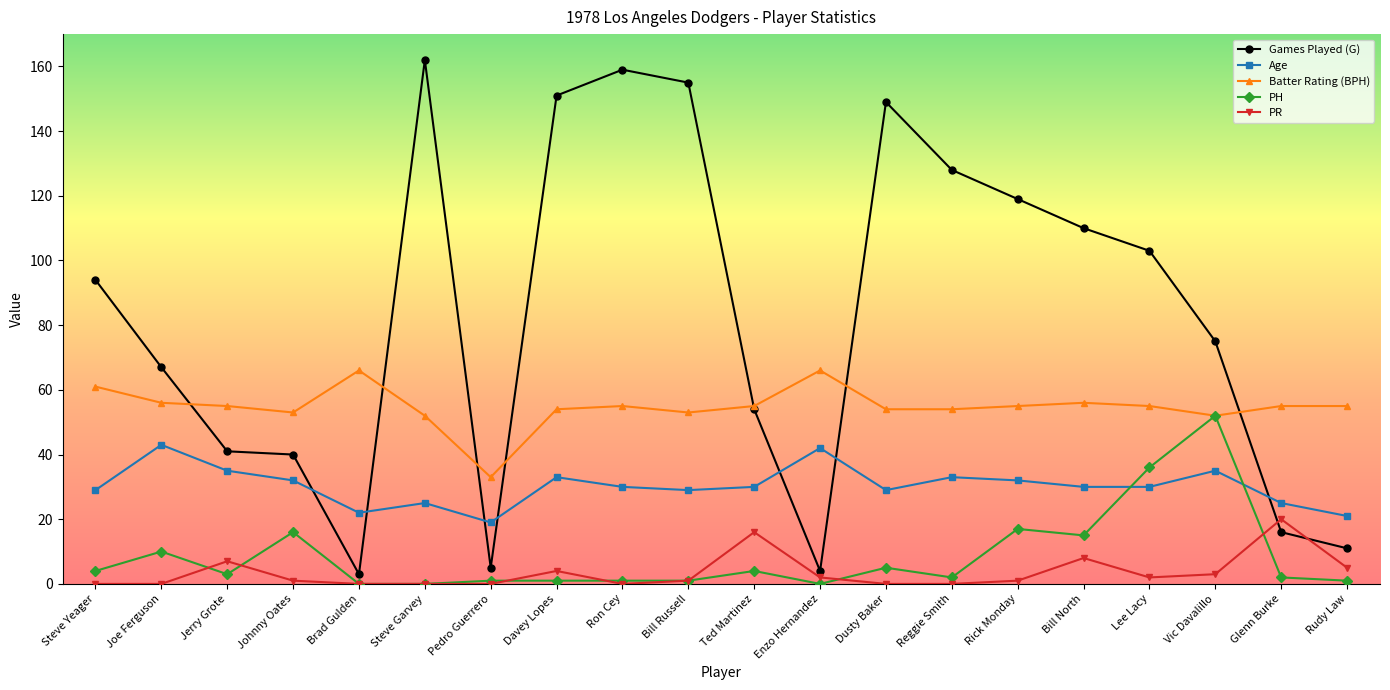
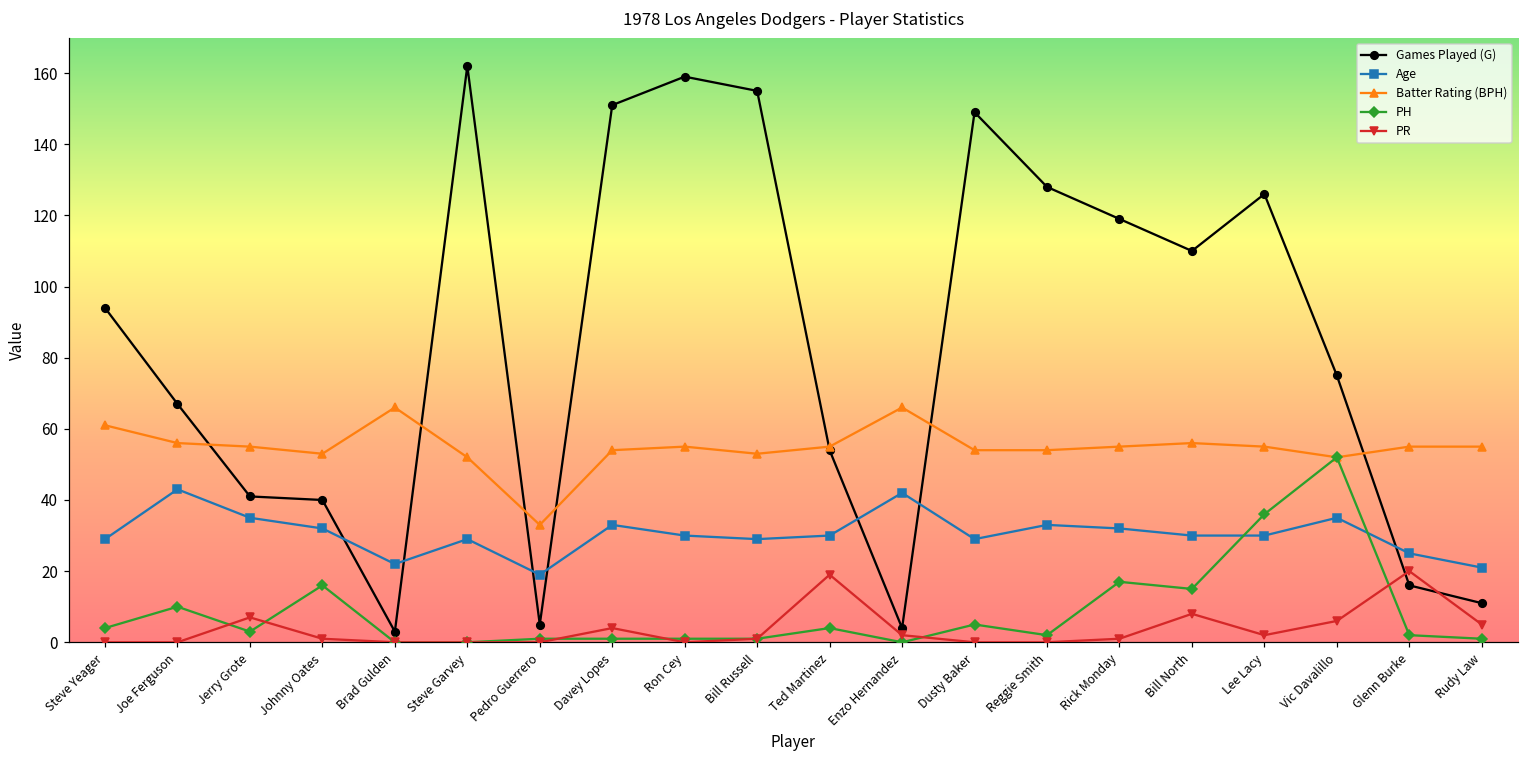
Age, Steve Garvey: 25 -> 29
PR, Ted Martinez: 16 -> 19
Games Played (G), Lee Lacy: 103 -> 126
PR, Vic Davalillo: 3 -> 6
